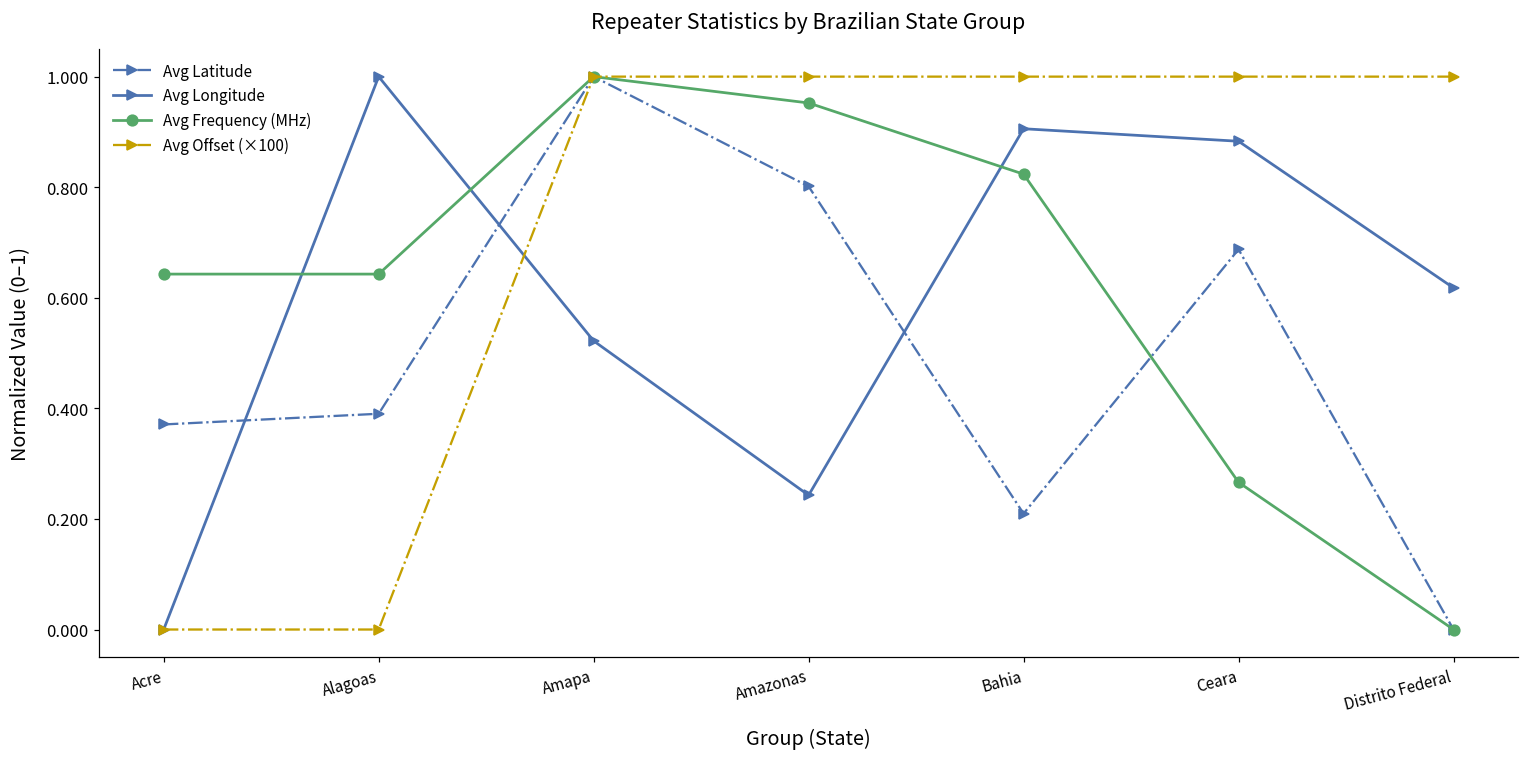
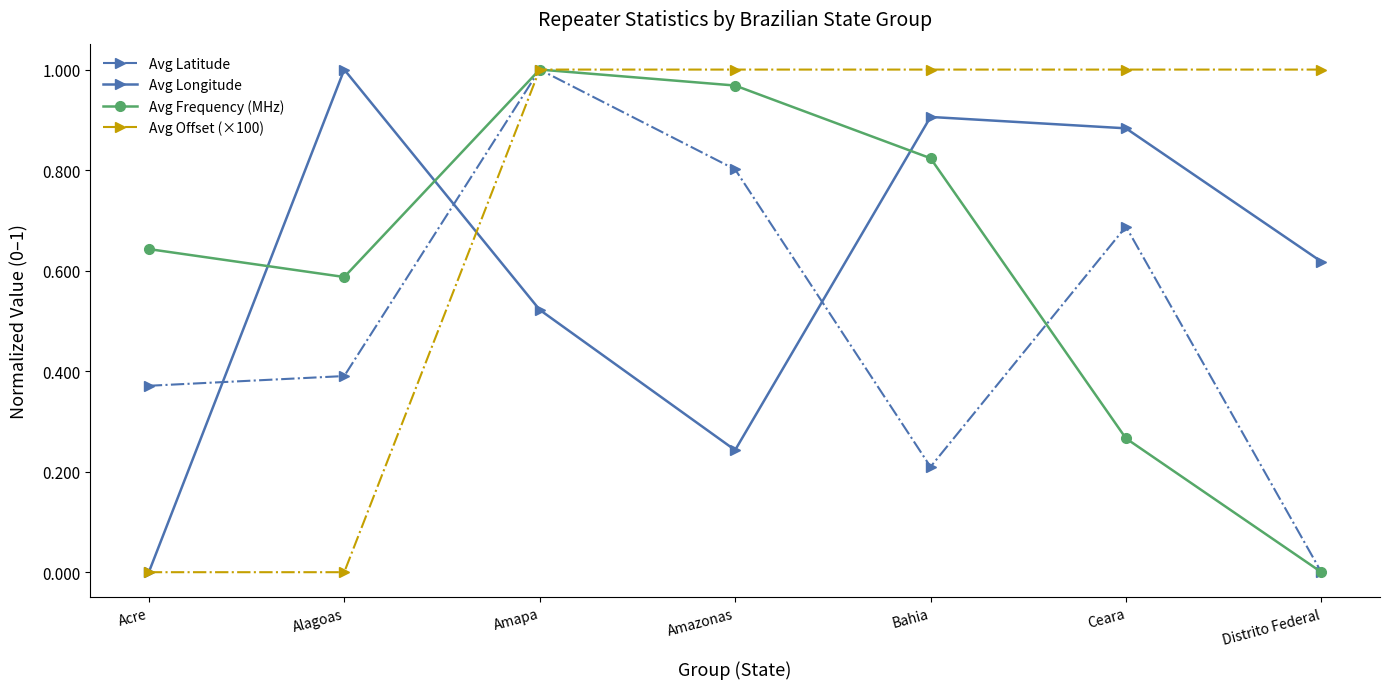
Avg Frequency (MHz), Alagoas: 0.64 -> 0.59
Avg Frequency (MHz), Amazonas: 0.95 -> 0.97
